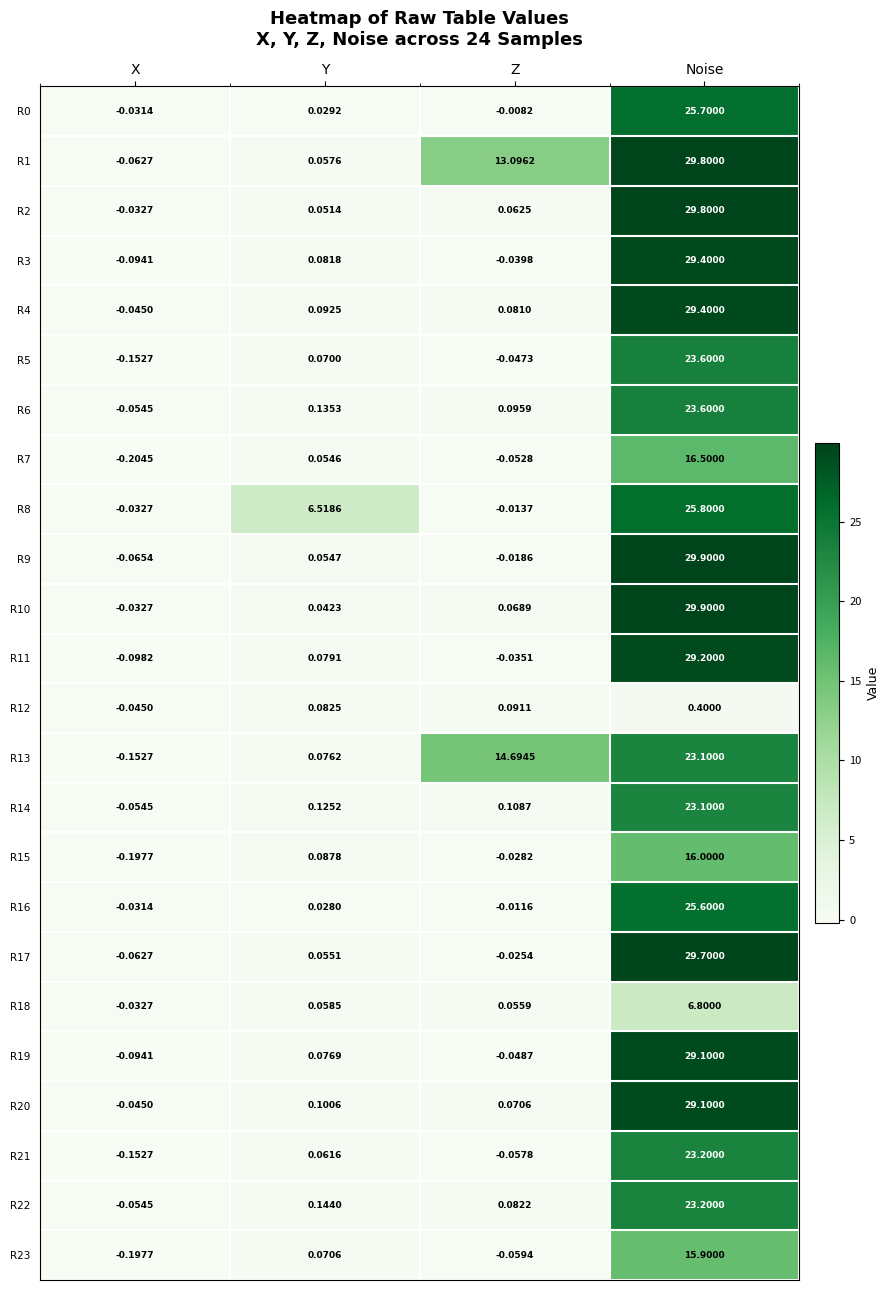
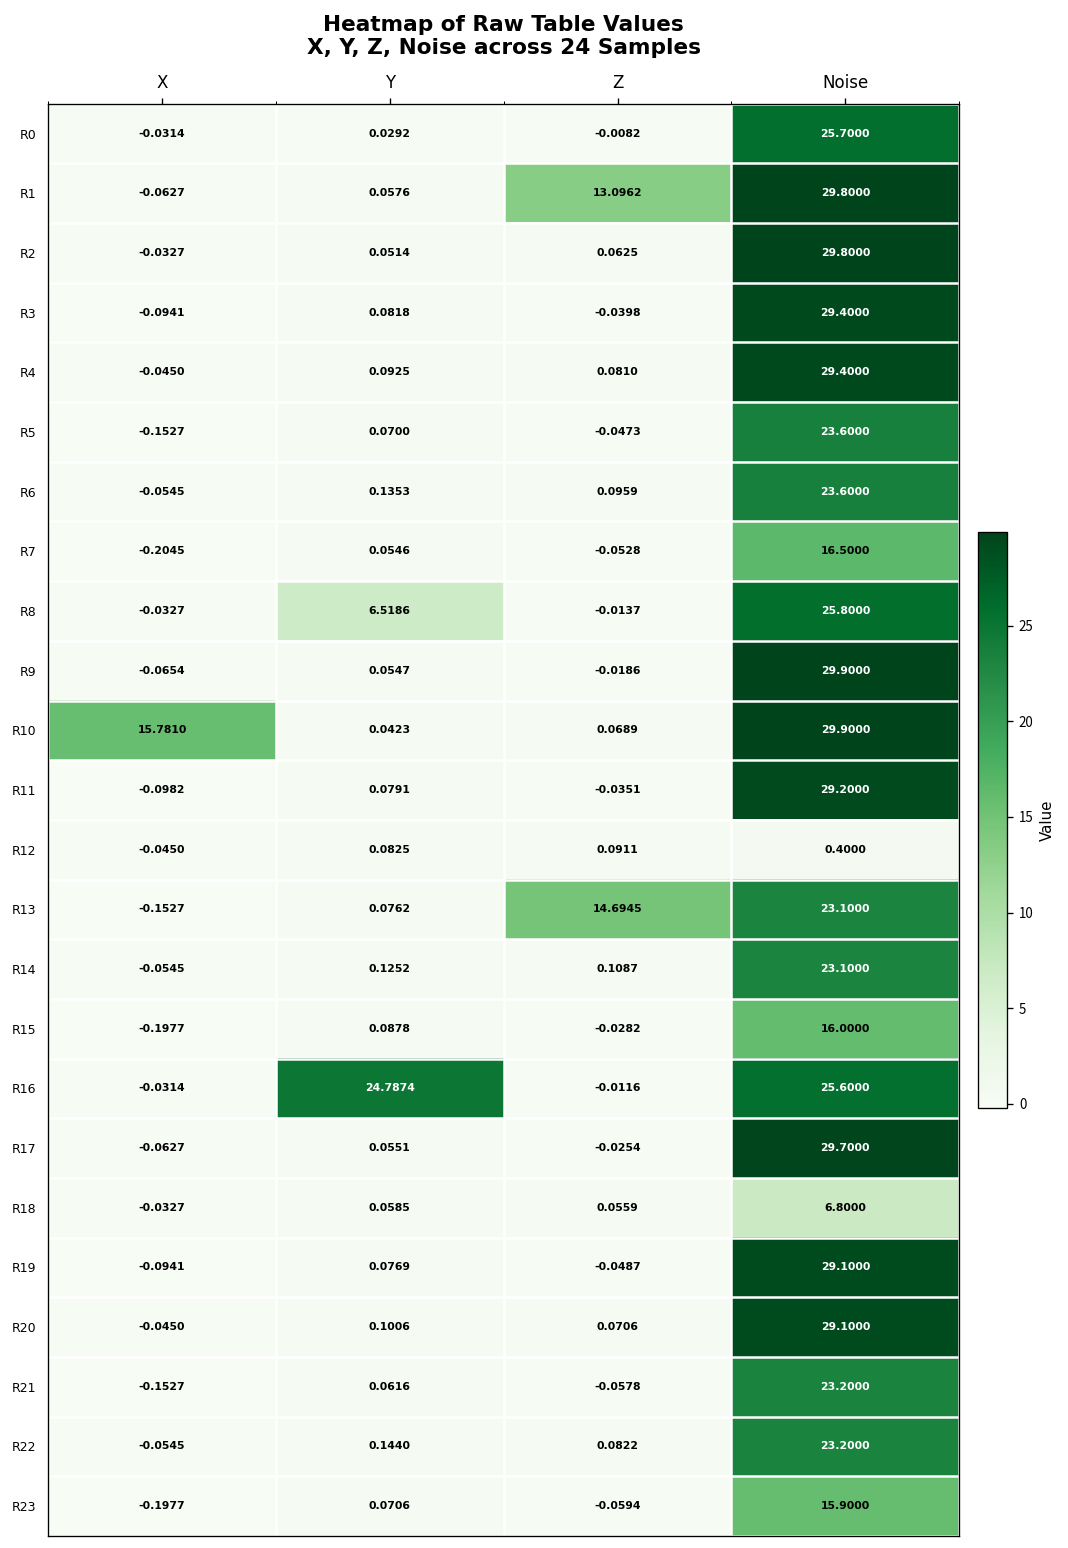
R10, X: -0.0327 -> 15.7810
R16, Y: 0.0280 -> 24.7874
